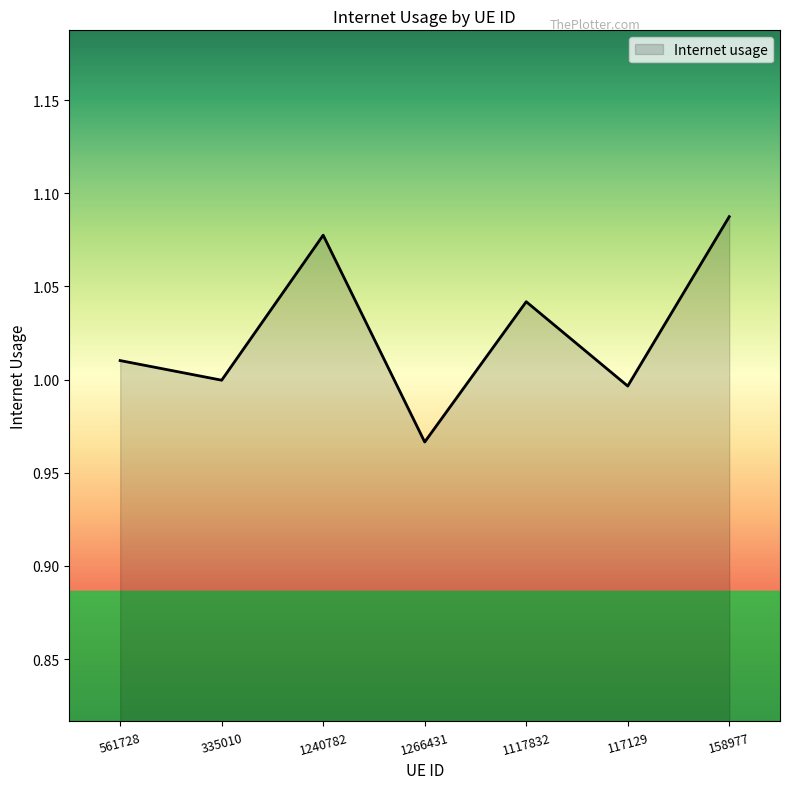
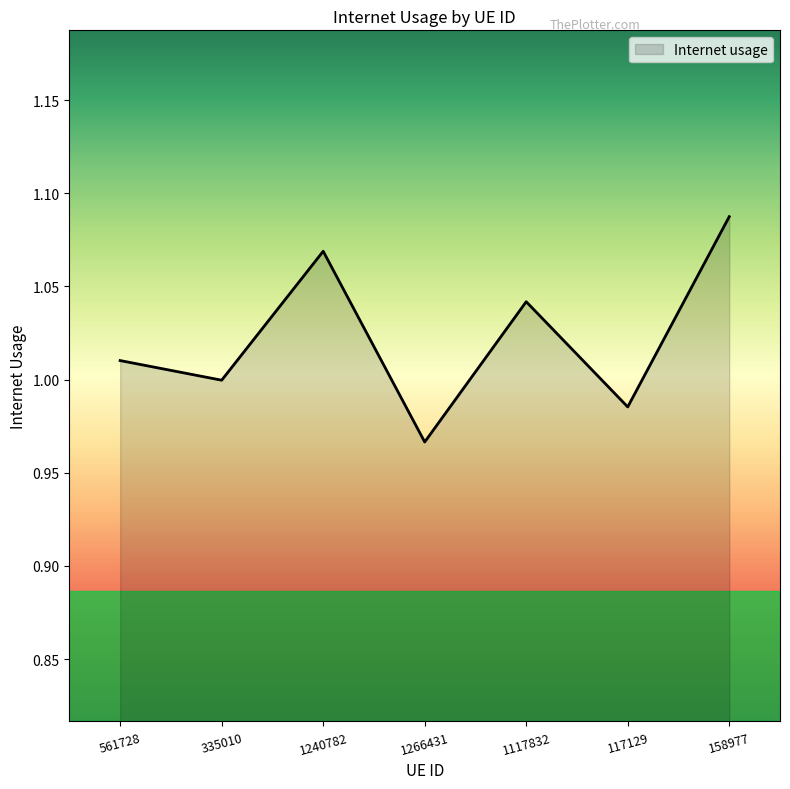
1240782: 1.077 -> 1.069
117129: 0.996 -> 0.985
